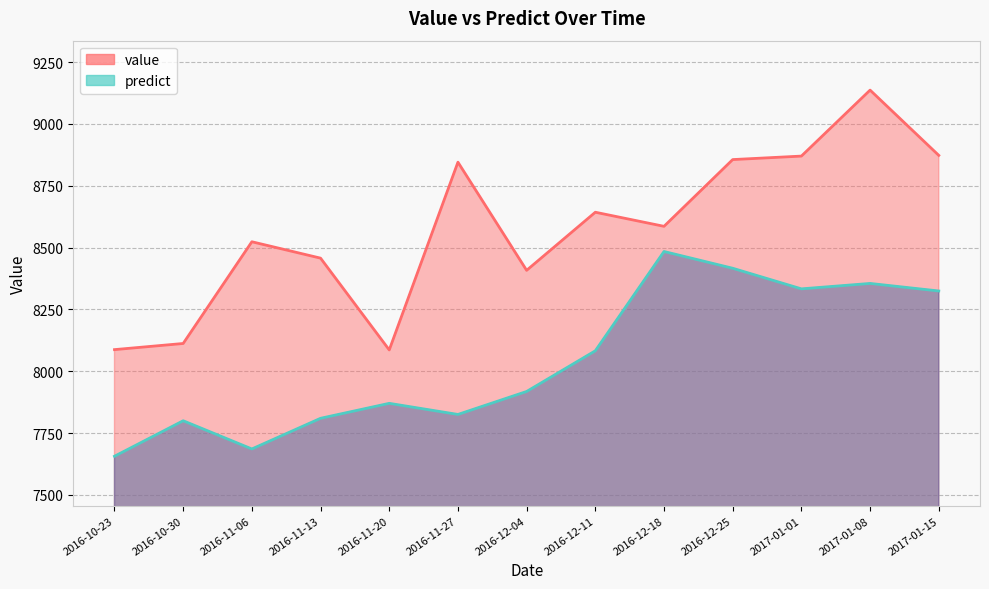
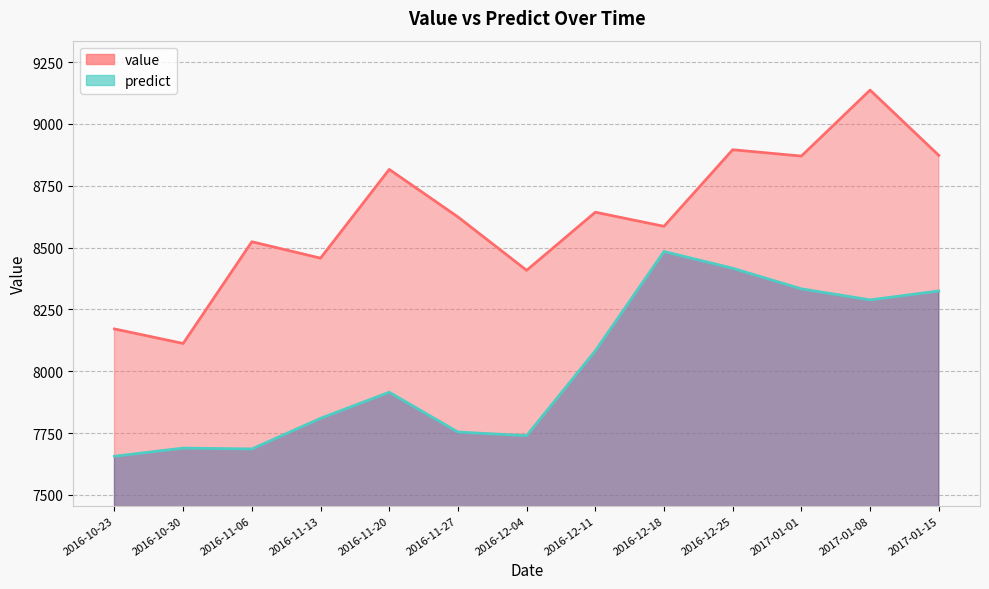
value, 2016-10-23: 8090 -> 8170
predict, 2016-10-30: 7800 -> 7690
value, 2016-11-20: 8090 -> 8820
predict, 2016-11-20: 7870 -> 7920
value, 2016-11-27: 8850 -> 8620
predict, 2016-11-27: 7830 -> 7750
predict, 2016-12-04: 7920 -> 7740
value, 2016-12-25: 8860 -> 8900
predict, 2017-01-08: 8360 -> 8290
